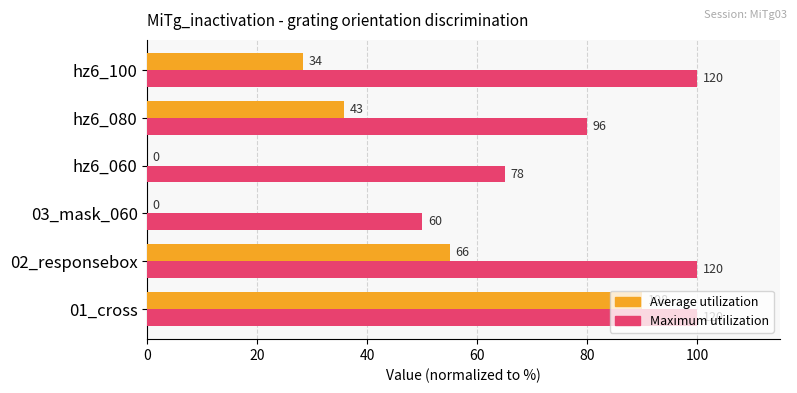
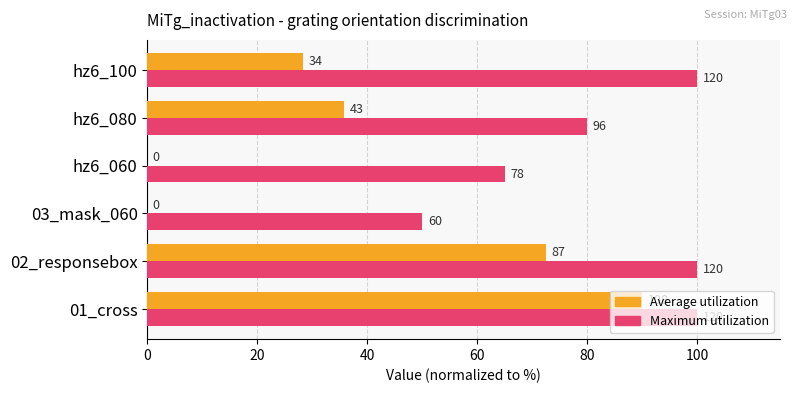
Average utilization, 02_responsebox: 66 -> 87
